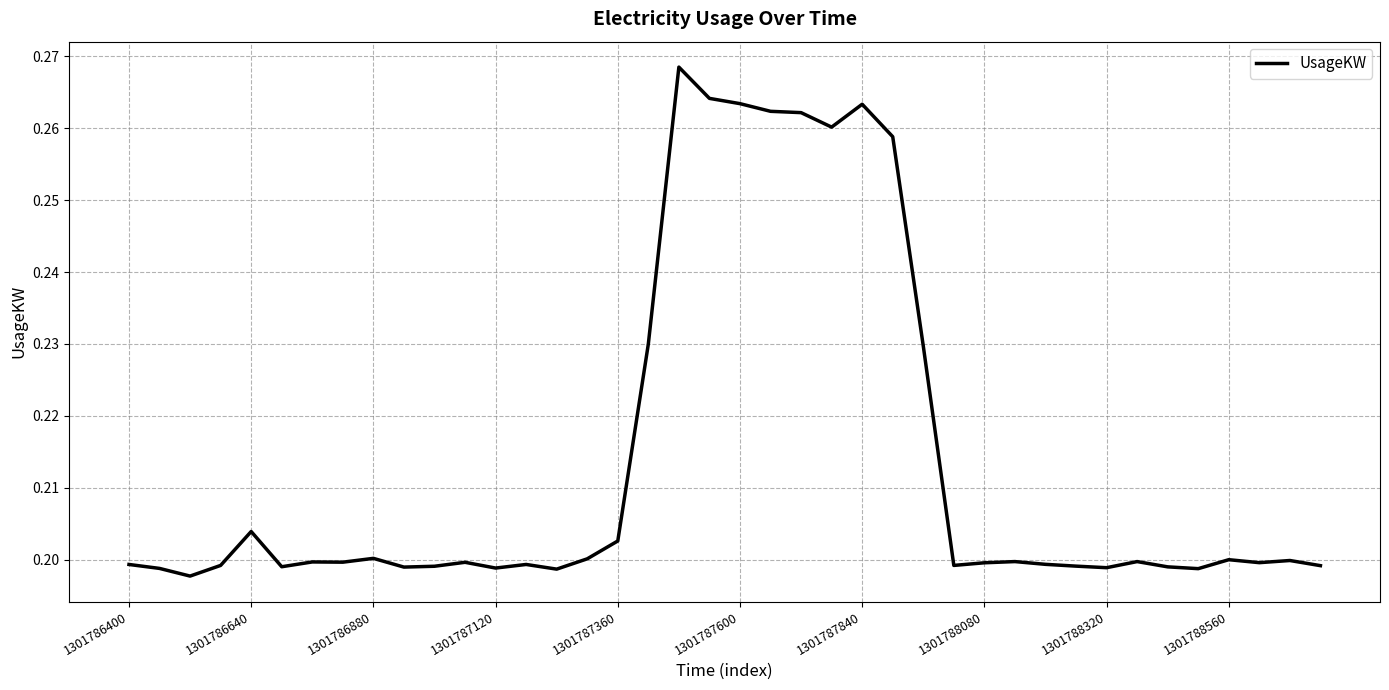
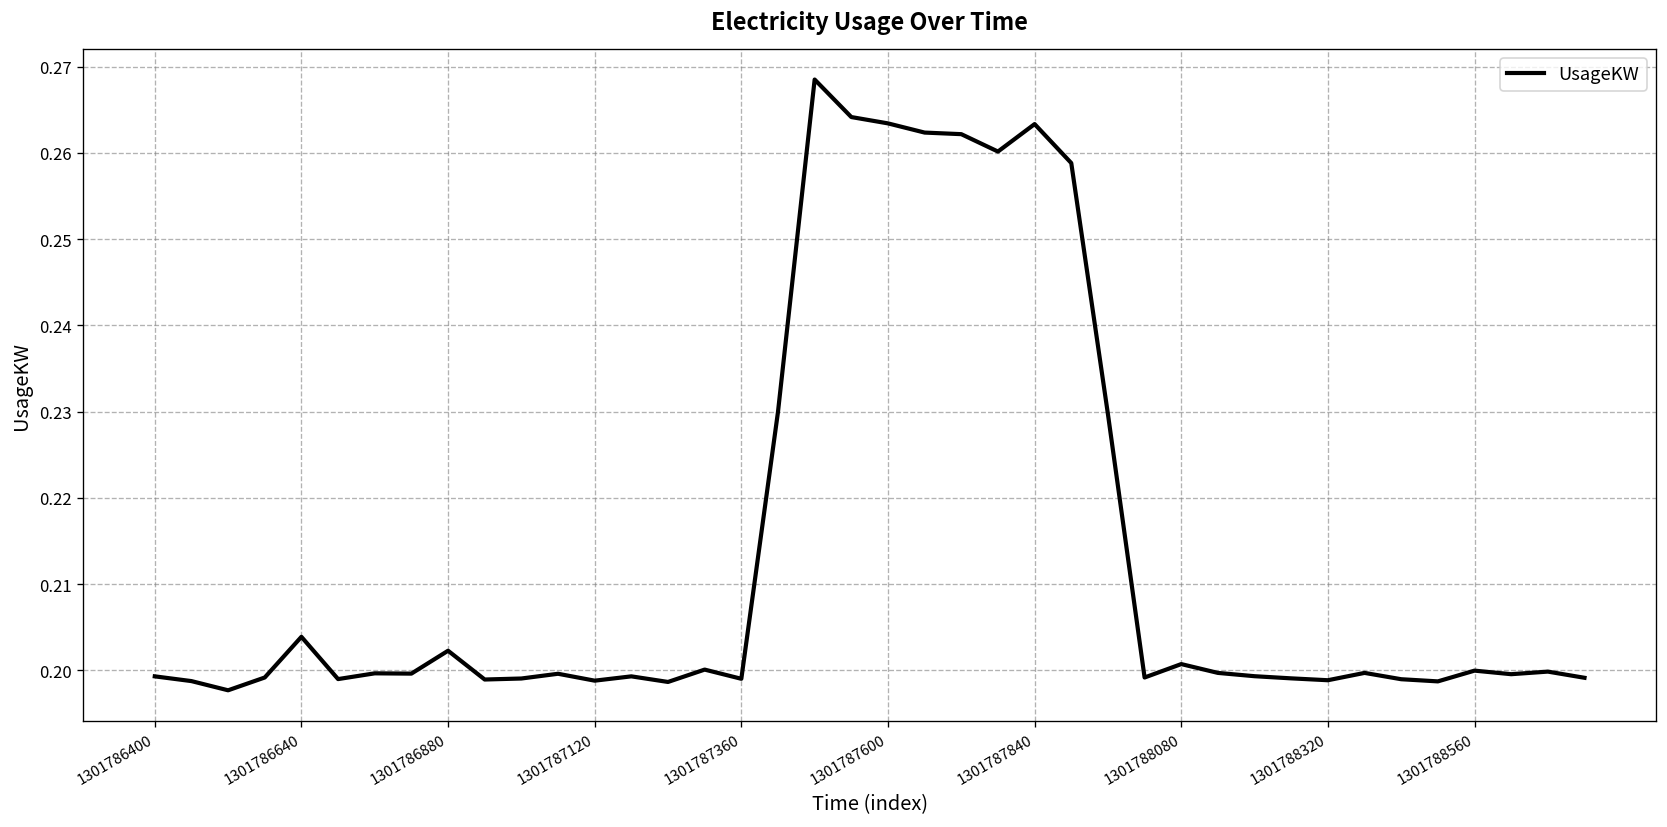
1301786880: 0.200 -> 0.202
1301787360: 0.203 -> 0.199
1301788080: 0.200 -> 0.201
